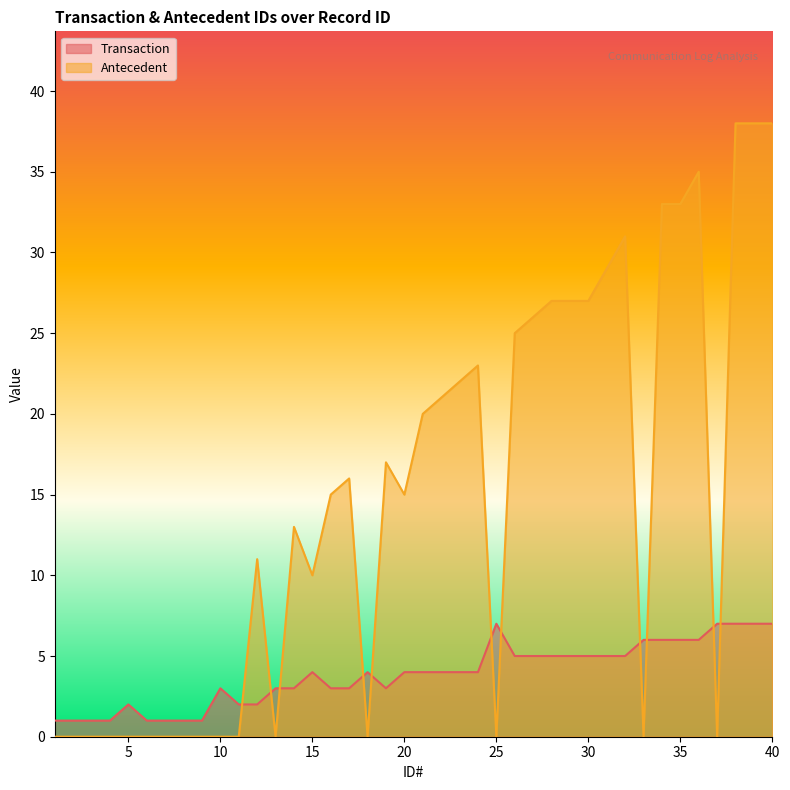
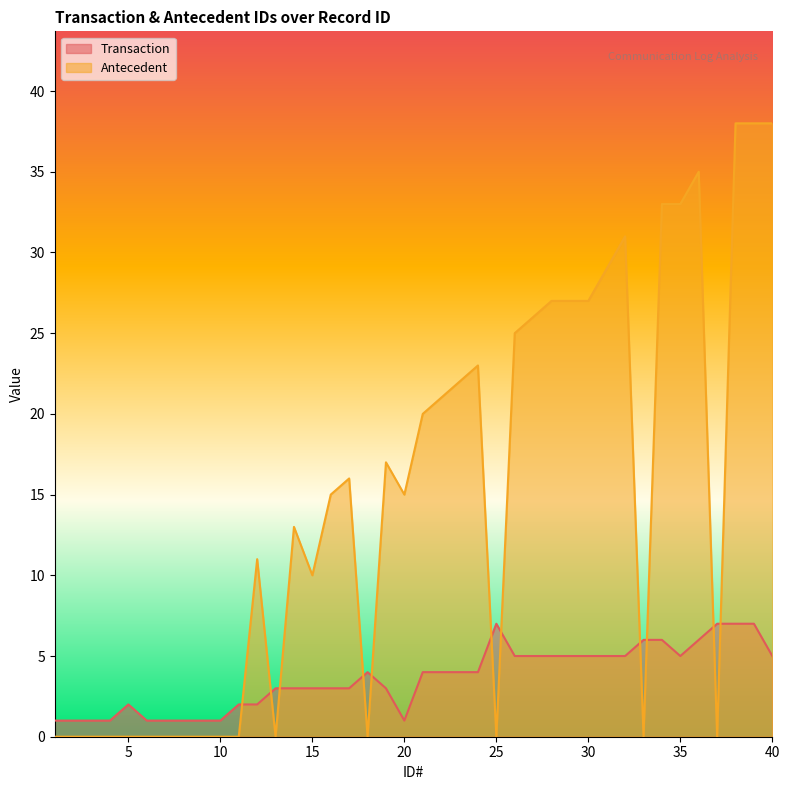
Transaction, 10: 3 -> 1
Transaction, 15: 4 -> 3
Transaction, 20: 4 -> 1
Transaction, 35: 6 -> 5
Transaction, 40: 7 -> 5
